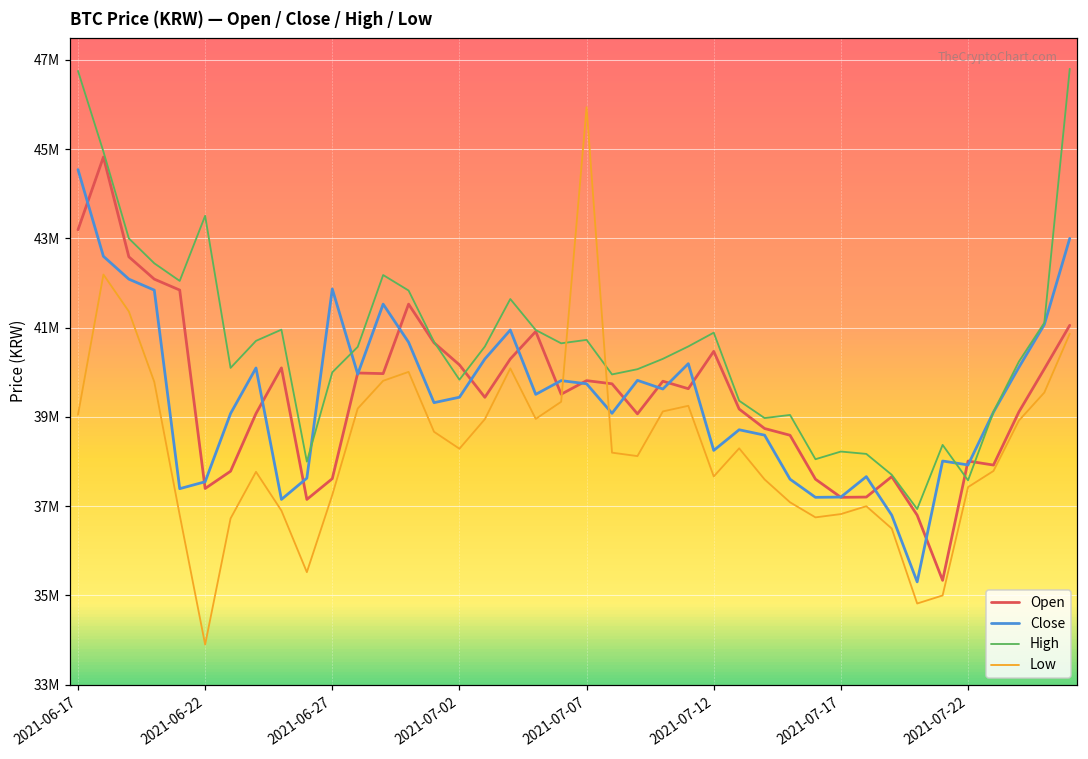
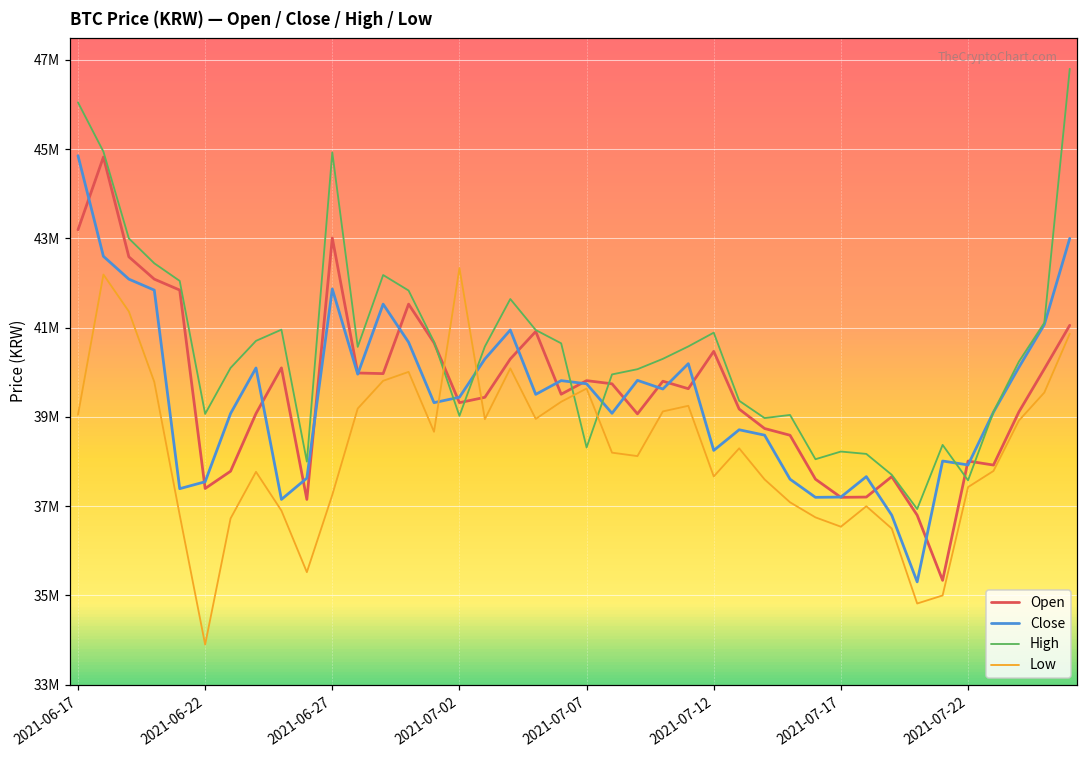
Close, 2021-06-17: 44500000 -> 44900000
High, 2021-06-17: 46800000 -> 46000000
High, 2021-06-22: 43500000 -> 39100000
Open, 2021-06-27: 37600000 -> 43000000
High, 2021-06-27: 40000000 -> 44900000
Open, 2021-07-02: 40200000 -> 39300000
High, 2021-07-02: 39800000 -> 39000000
Low, 2021-07-02: 38300000 -> 42300000
High, 2021-07-07: 40700000 -> 38300000
Low, 2021-07-07: 45900000 -> 39600000
Low, 2021-07-17: 36800000 -> 36500000
